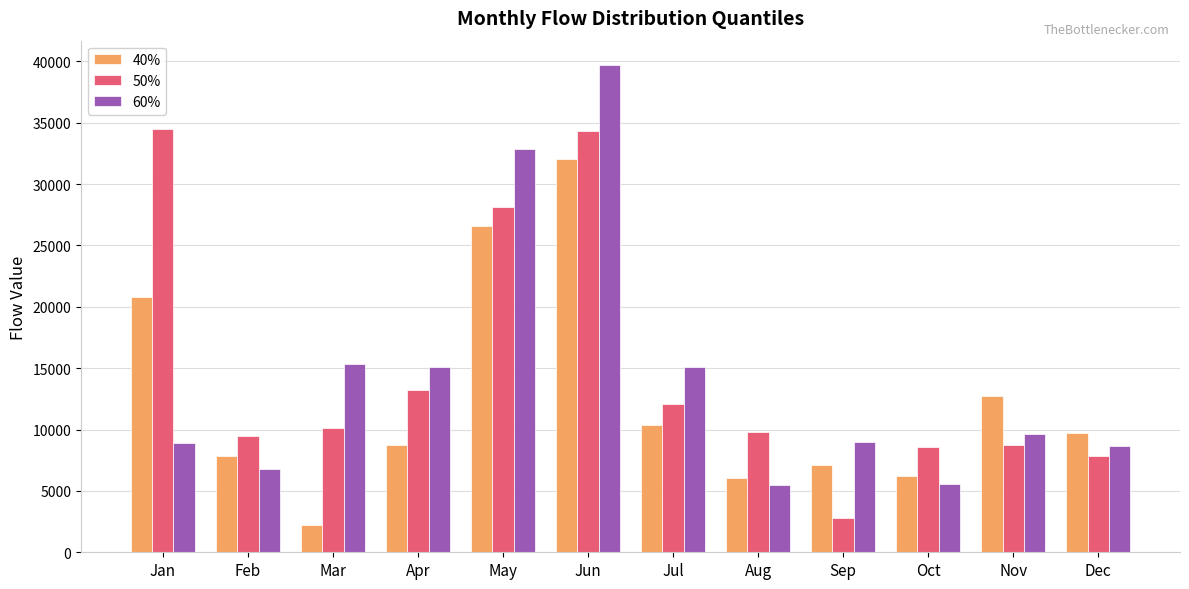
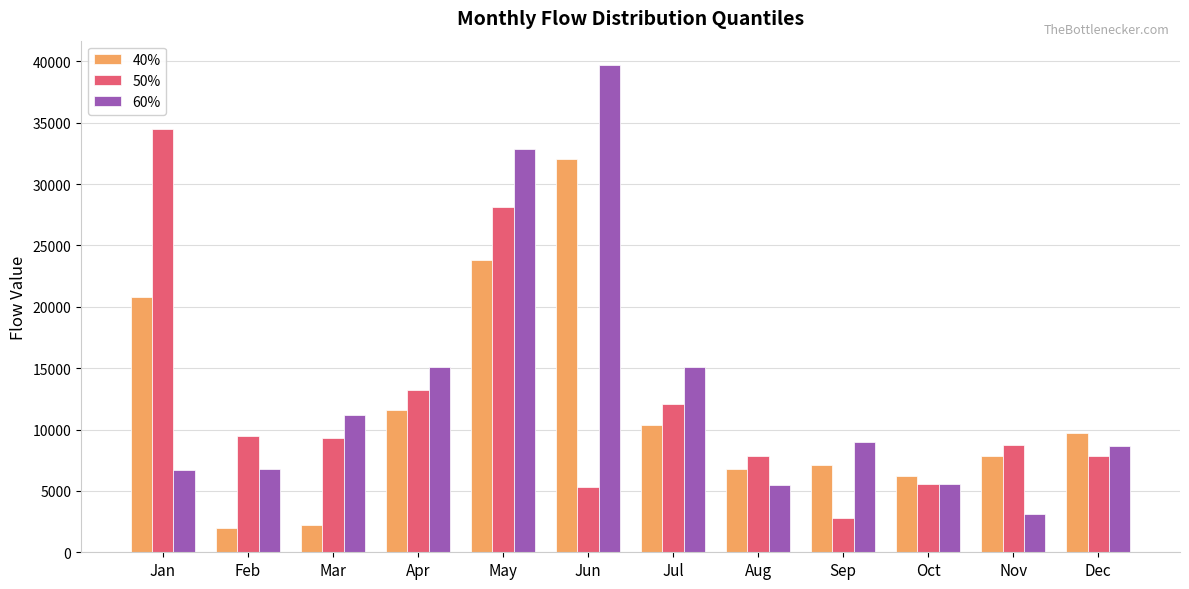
60%, Jan: 8900 -> 6700
40%, Feb: 7800 -> 2000
50%, Mar: 10100 -> 9300
60%, Mar: 15300 -> 11200
40%, Apr: 8700 -> 11600
40%, May: 26600 -> 23900
50%, Jun: 34300 -> 5400
40%, Aug: 6100 -> 6800
50%, Aug: 9800 -> 7900
50%, Oct: 8500 -> 5600
40%, Nov: 12700 -> 7900
60%, Nov: 9600 -> 3100
